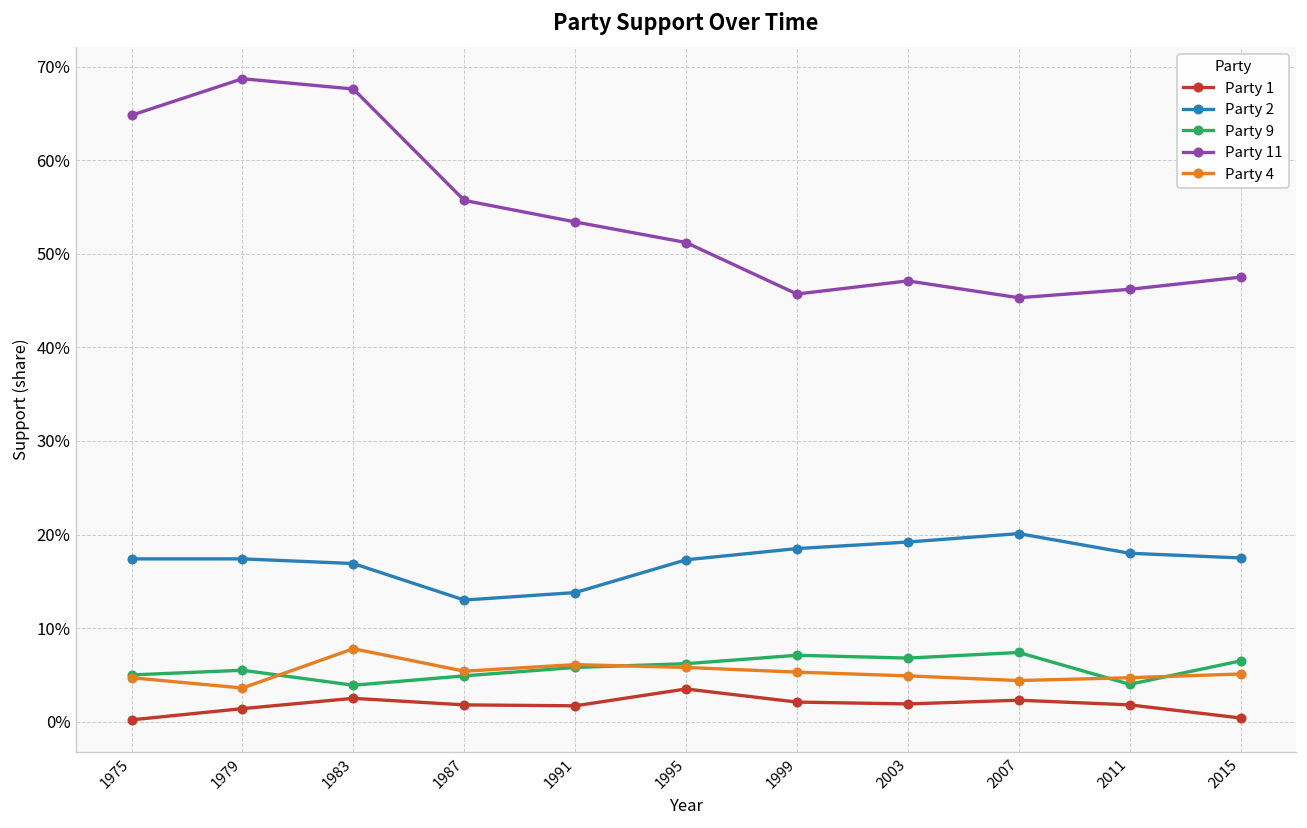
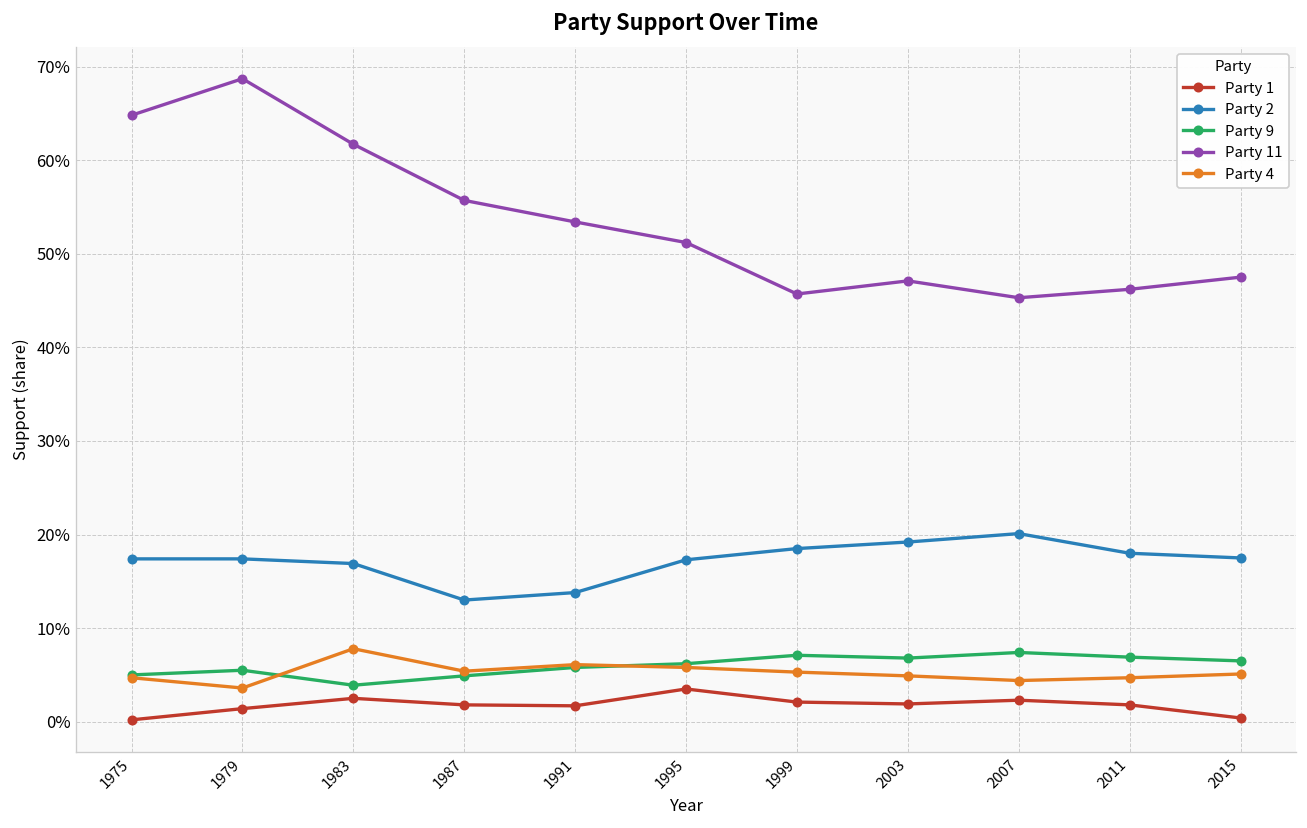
Party 11, 1983: 68% -> 62%
Party 9, 2011: 4% -> 7%
